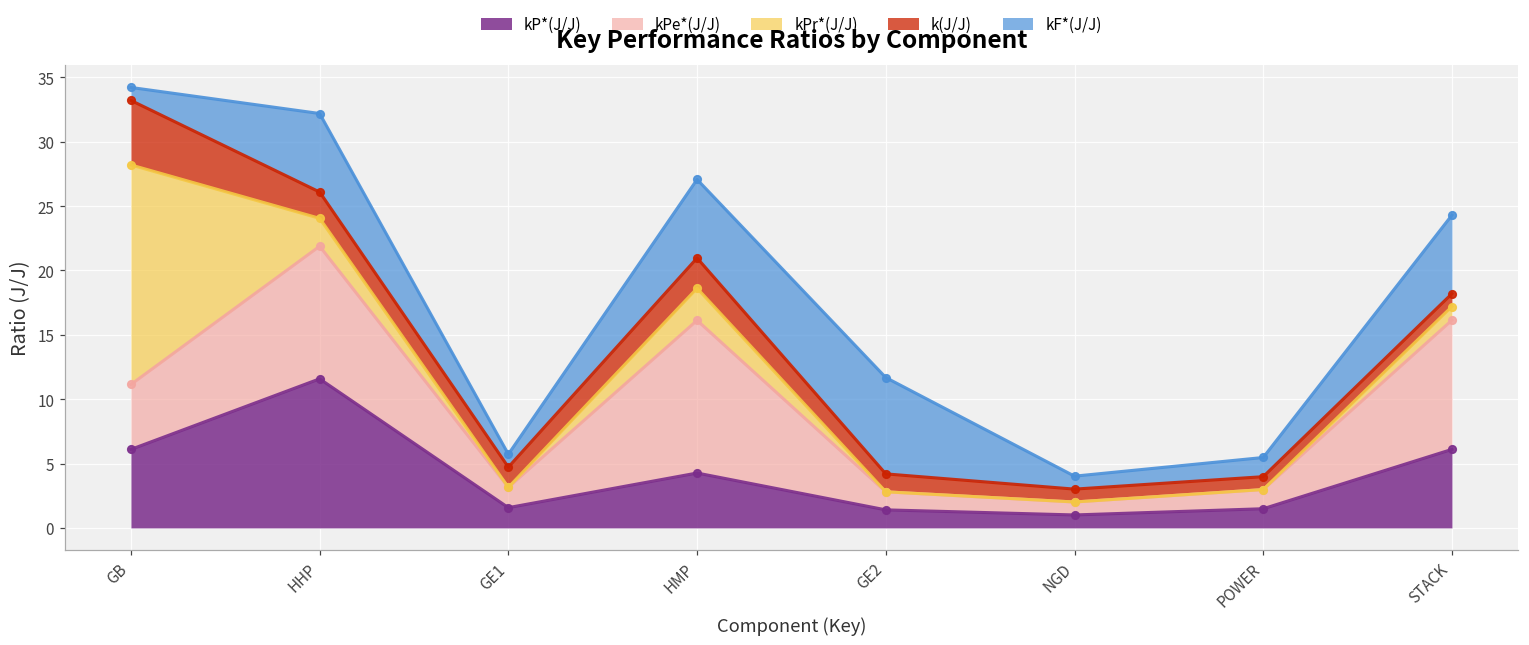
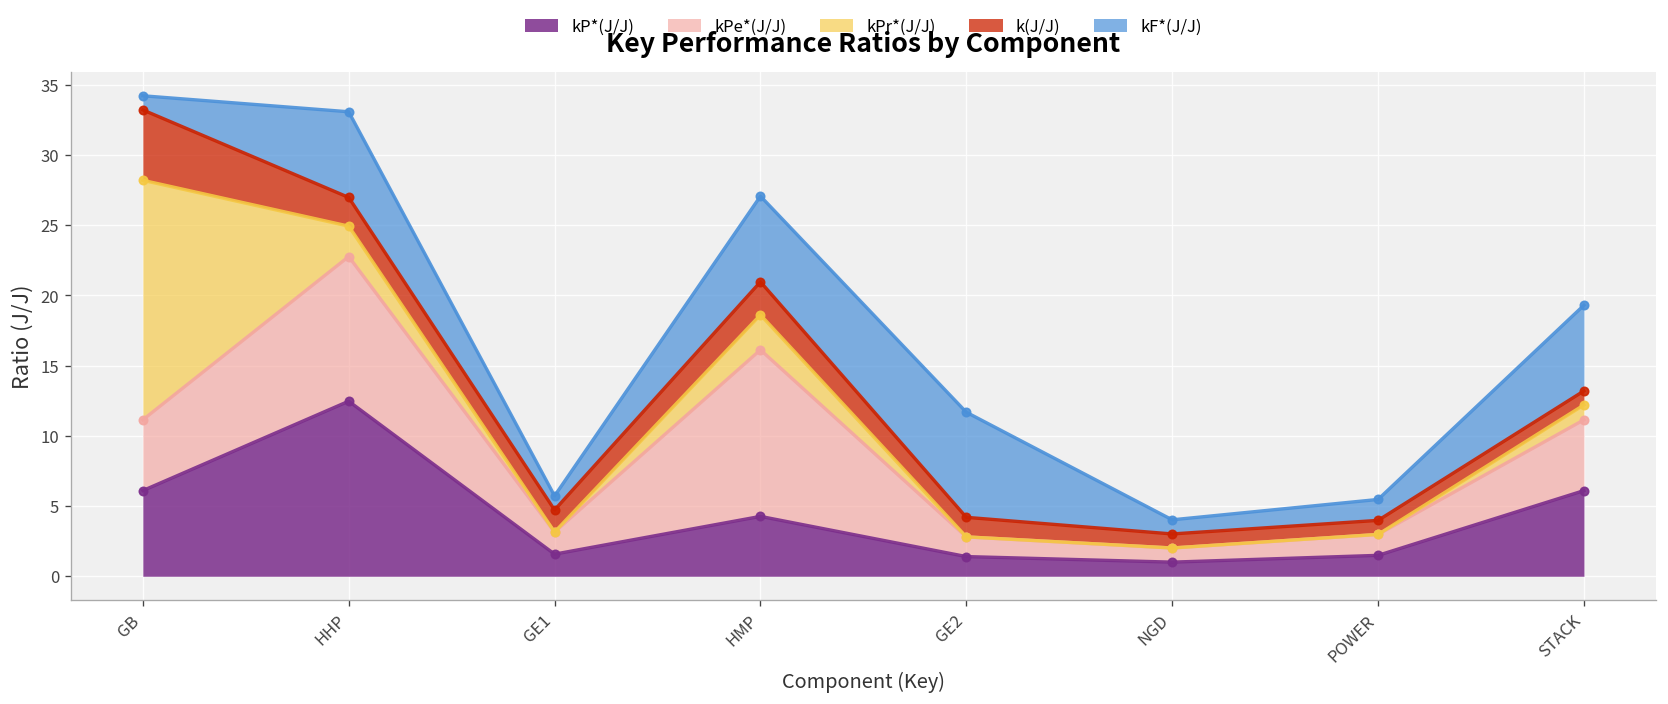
kP*(J/J), HHP: 11.6 -> 12.5
kPe*(J/J), STACK: 10.0 -> 5.0
